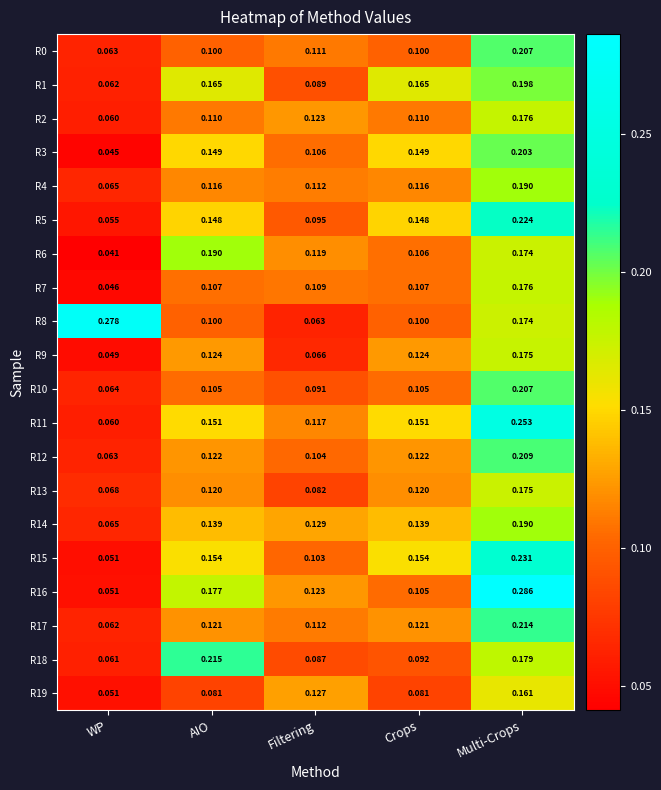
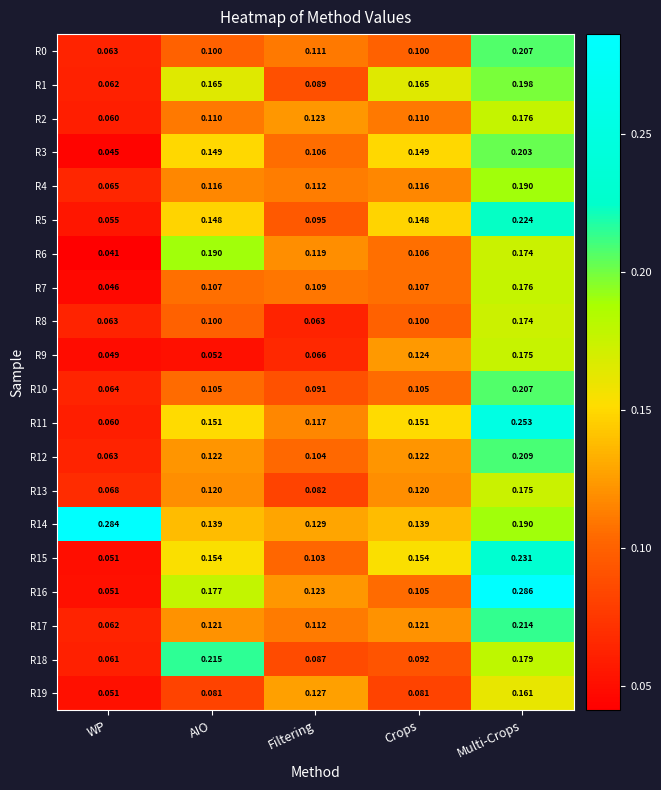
R8, WP: 0.278 -> 0.063
R9, AIO: 0.124 -> 0.052
R14, WP: 0.065 -> 0.284
